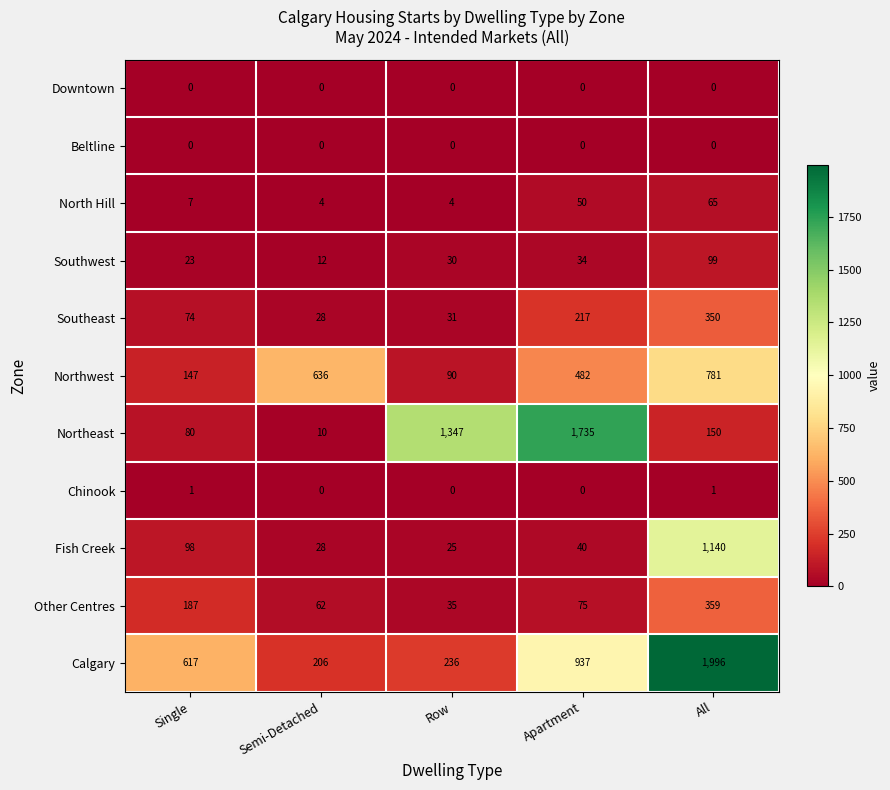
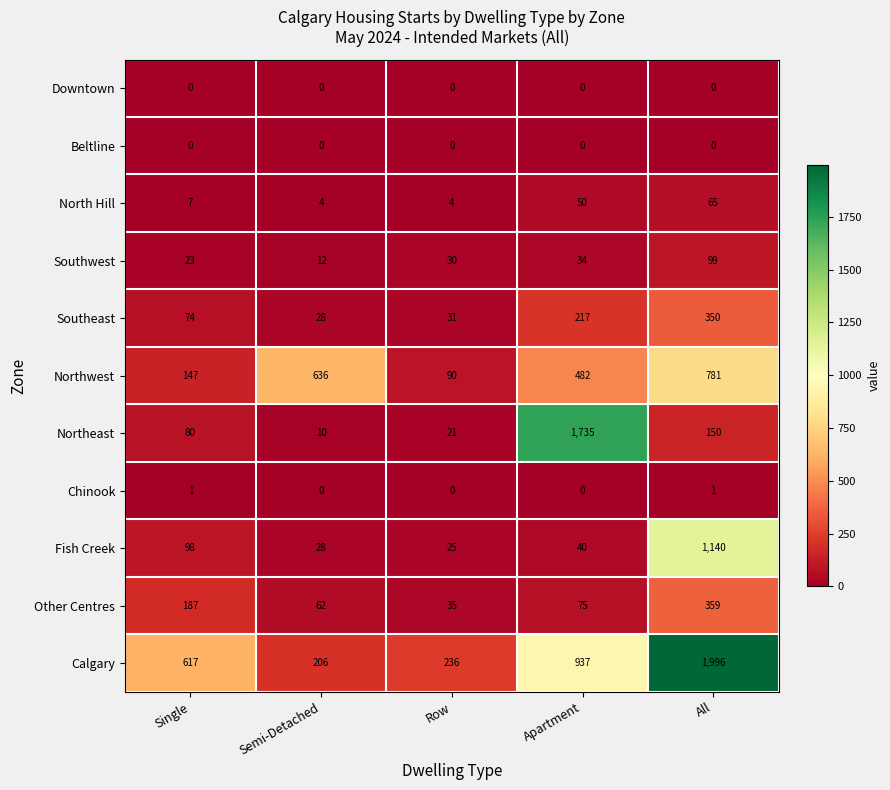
Northeast, Row: 1,347 -> 21
